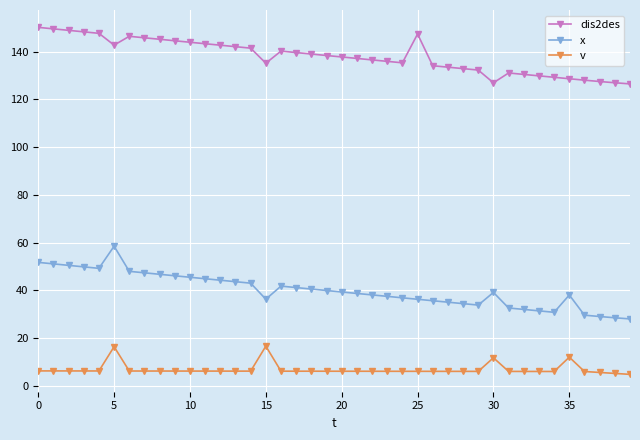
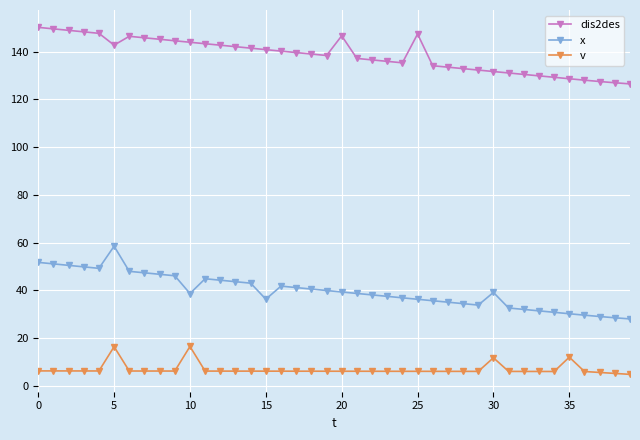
x, 10: 45 -> 39
v, 10: 6 -> 17
dis2des, 15: 135 -> 141
v, 15: 17 -> 6
dis2des, 20: 138 -> 147
dis2des, 30: 127 -> 132
x, 35: 38 -> 30
